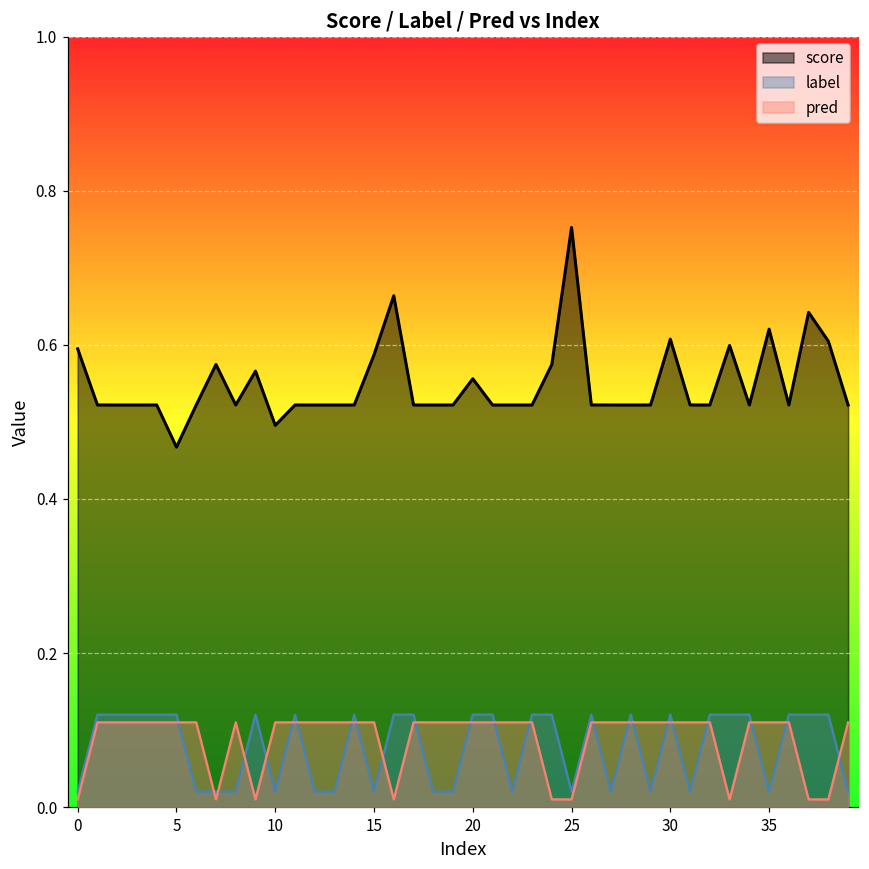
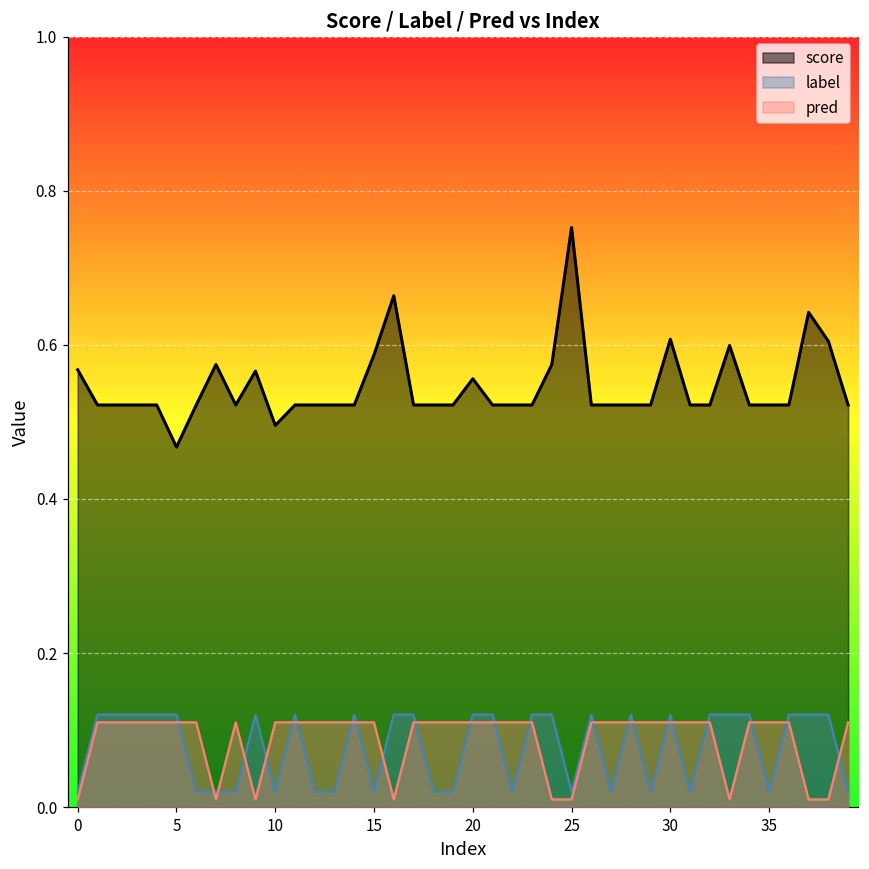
score, 0: 0.59 -> 0.57
score, 35: 0.62 -> 0.52
